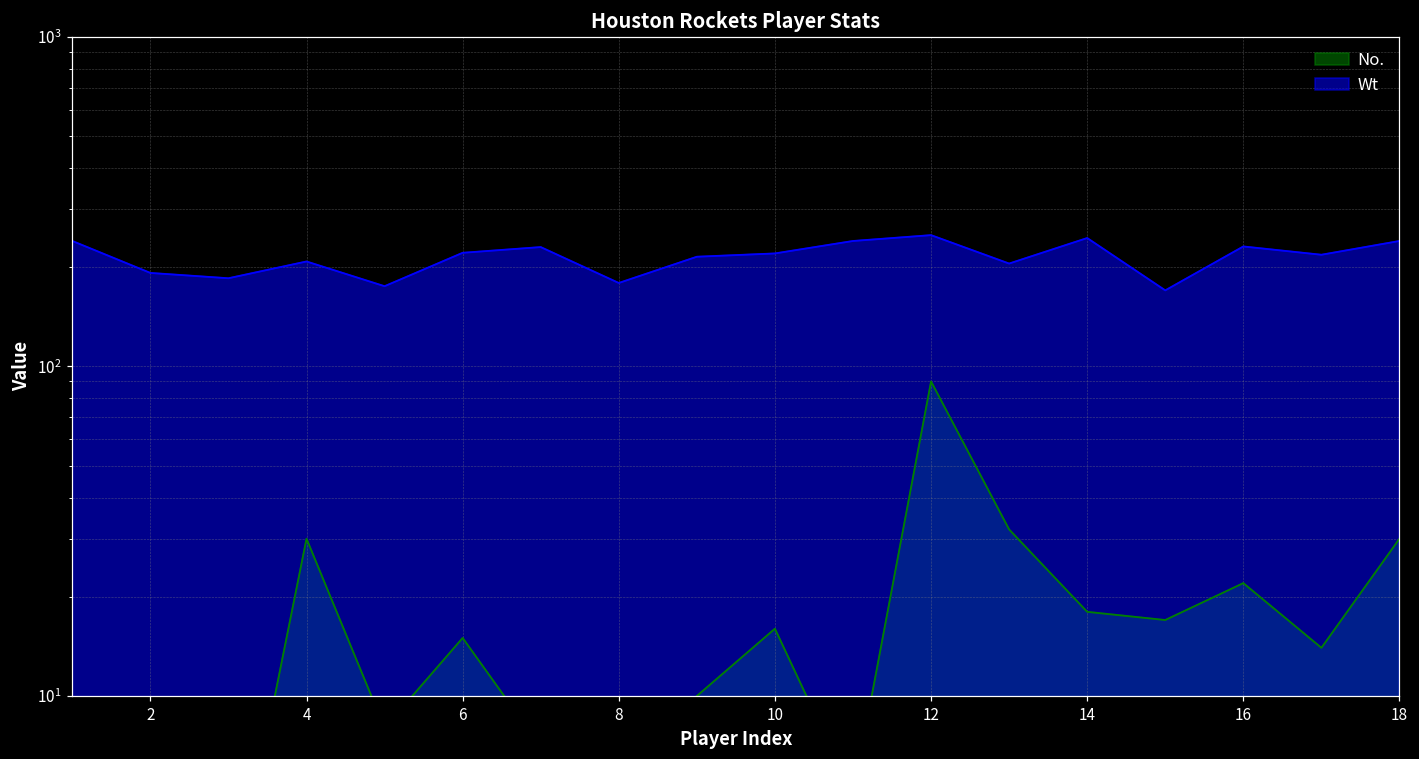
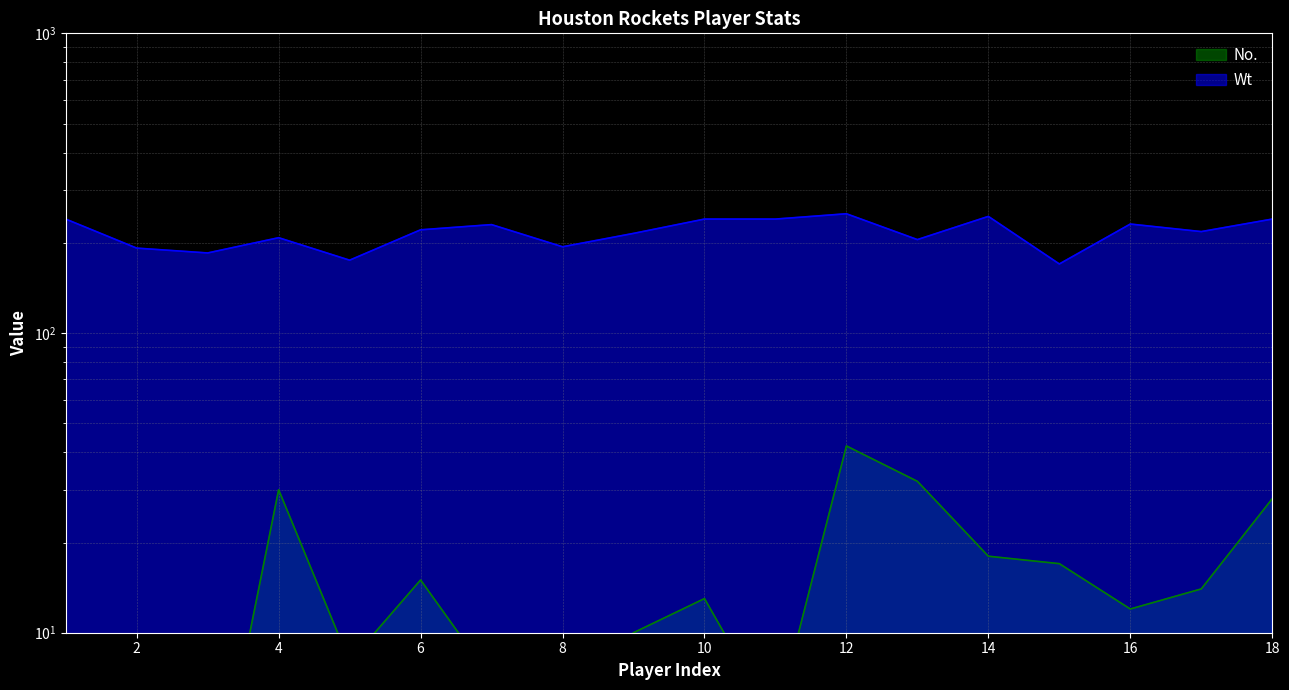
Wt, 8: 180 -> 190
No., 10: 16 -> 13
Wt, 10: 220 -> 240
No., 12: 90 -> 42
No., 16: 22 -> 12
No., 18: 30 -> 28
